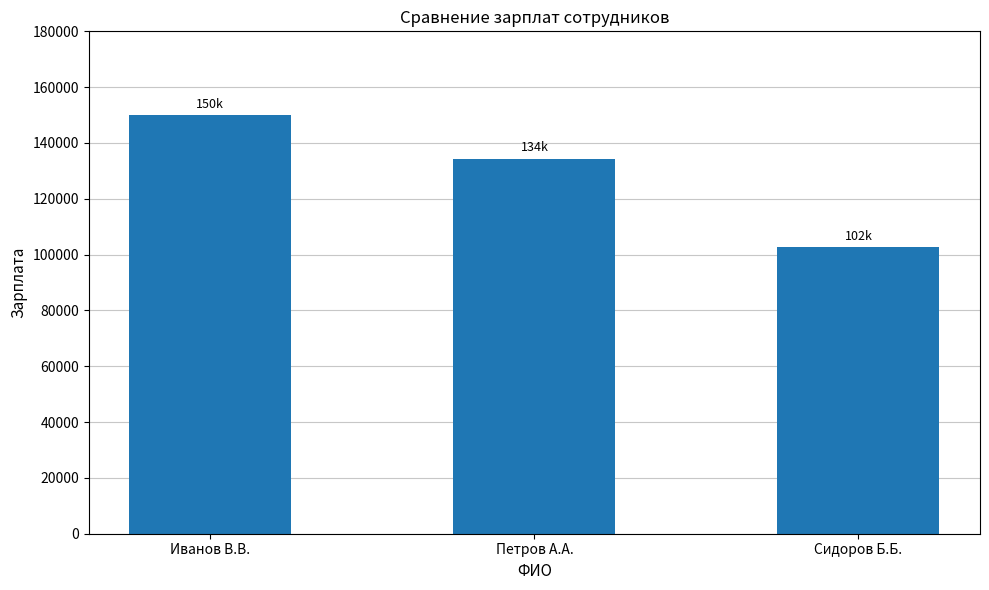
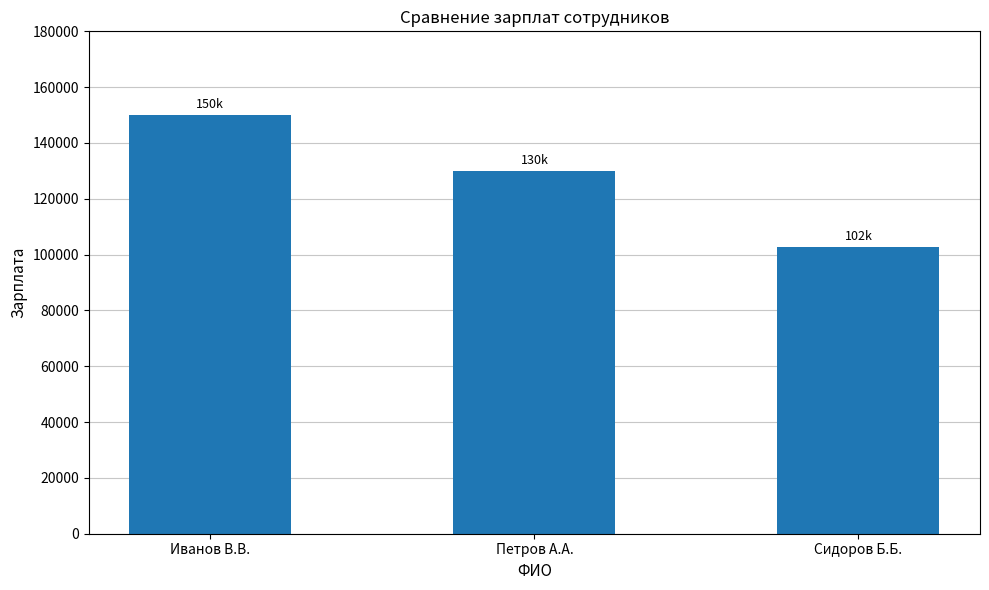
Петров А.А.: 134k -> 130k
